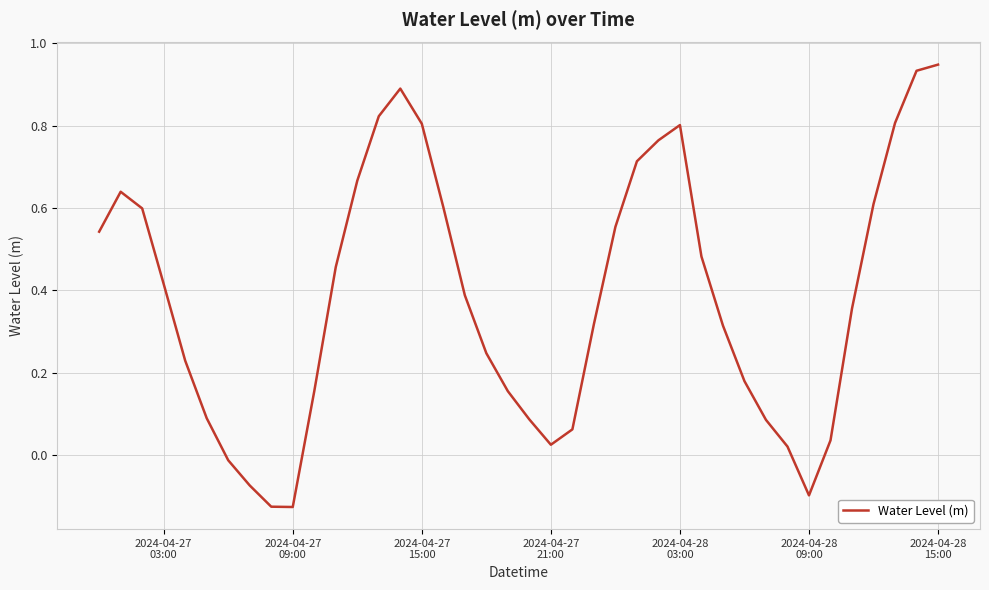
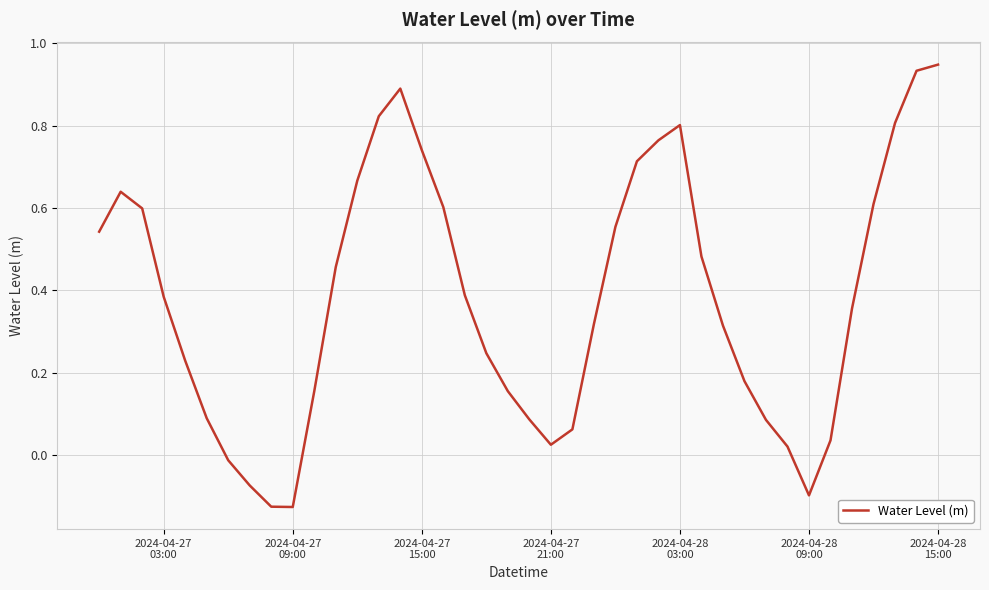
2024-04-27 03:00: 0.42 -> 0.38
2024-04-27 15:00: 0.80 -> 0.74
